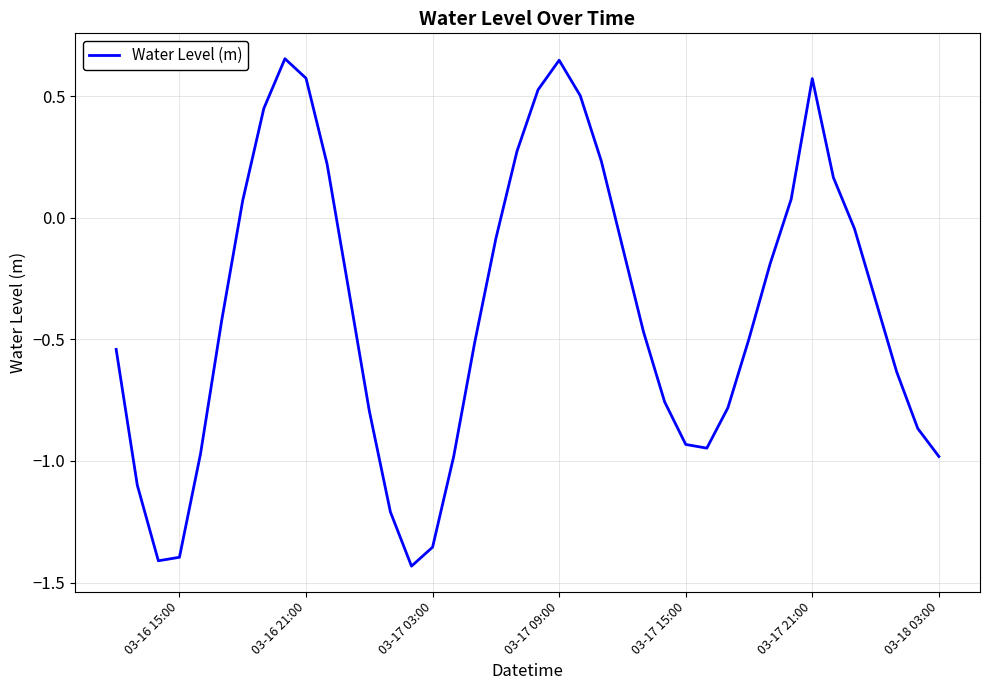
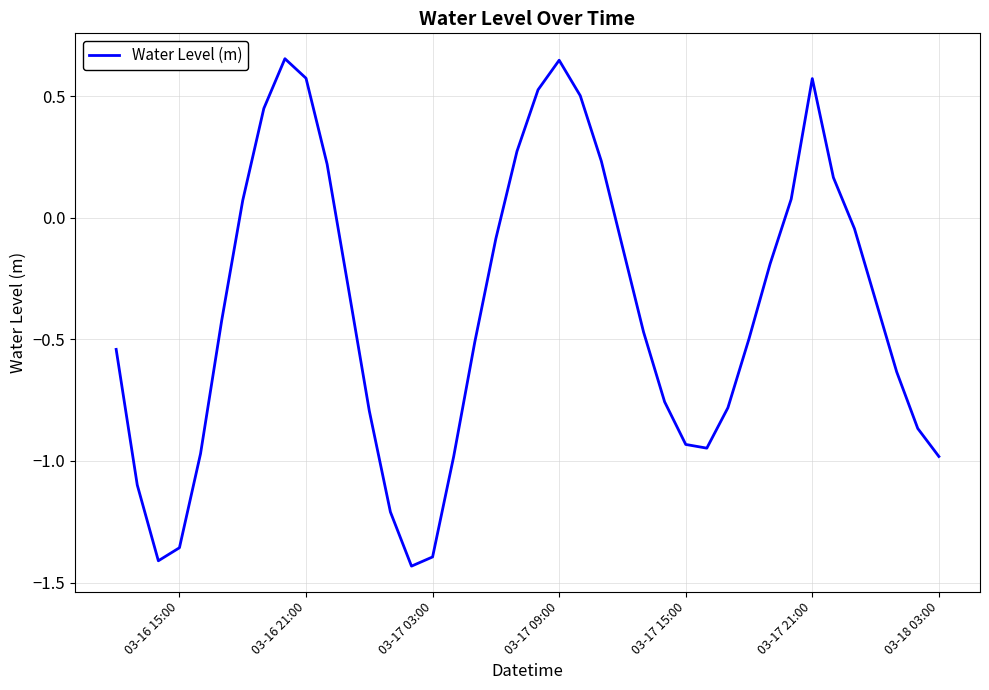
03-16 15:00: -1.40 -> -1.36
03-17 03:00: -1.35 -> -1.39
